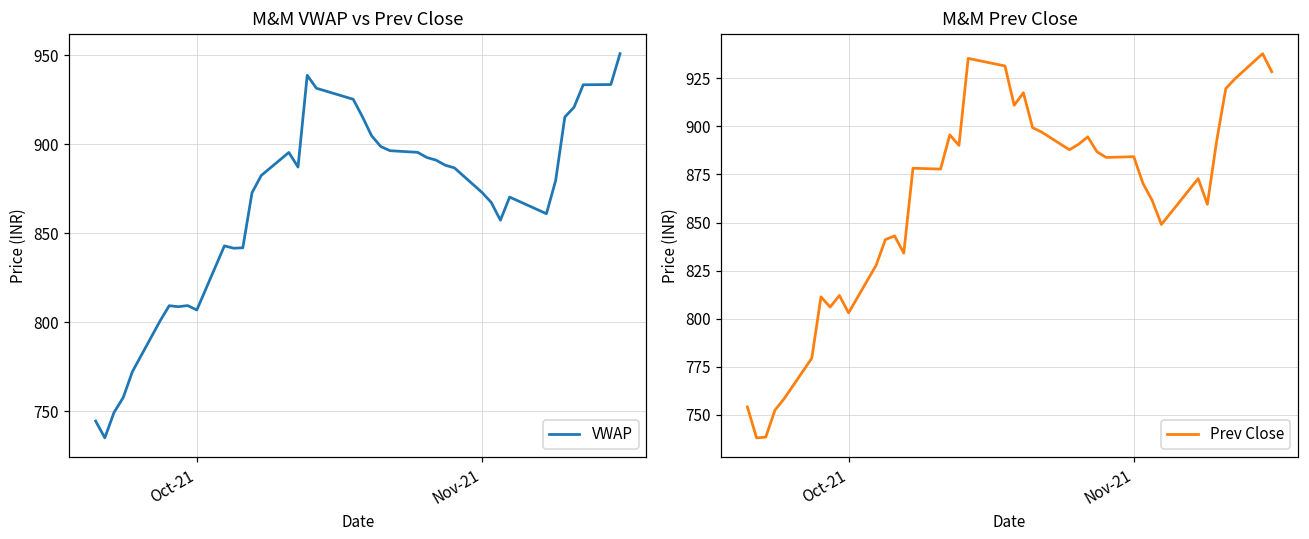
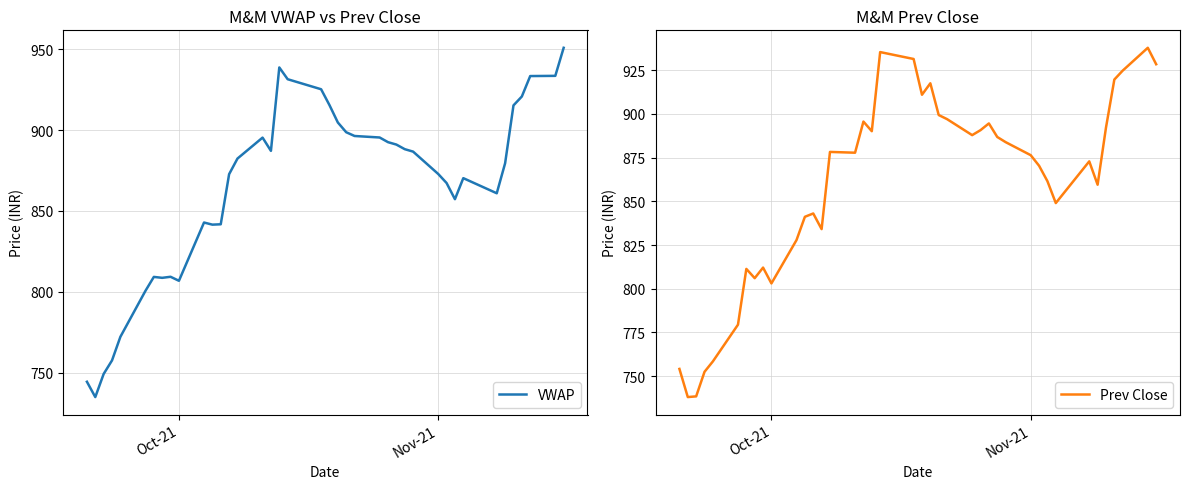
M&M Prev Close, Nov-21: 884 -> 876
